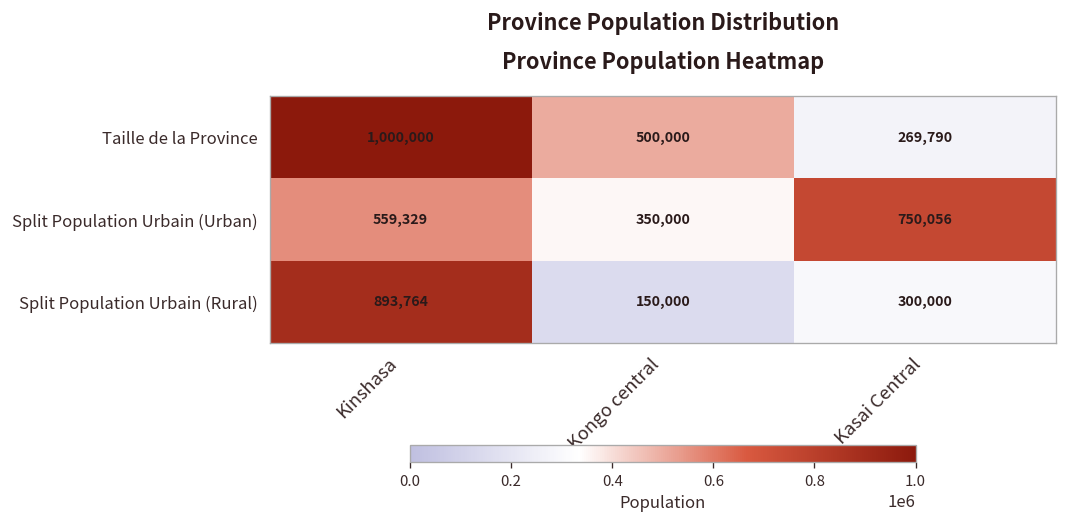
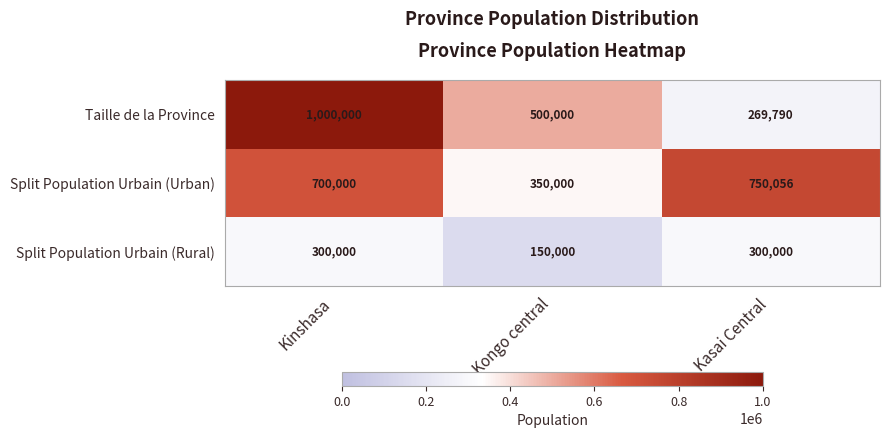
Split Population Urbain (Urban), Kinshasa: 559,329 -> 700,000
Split Population Urbain (Rural), Kinshasa: 893,764 -> 300,000
